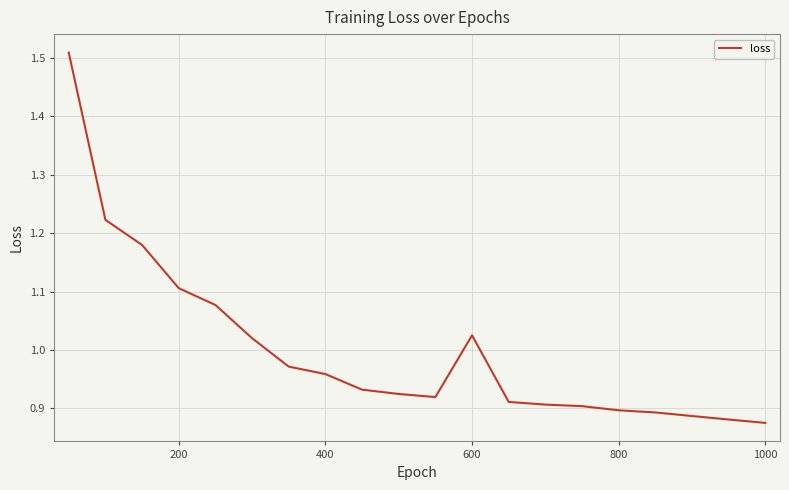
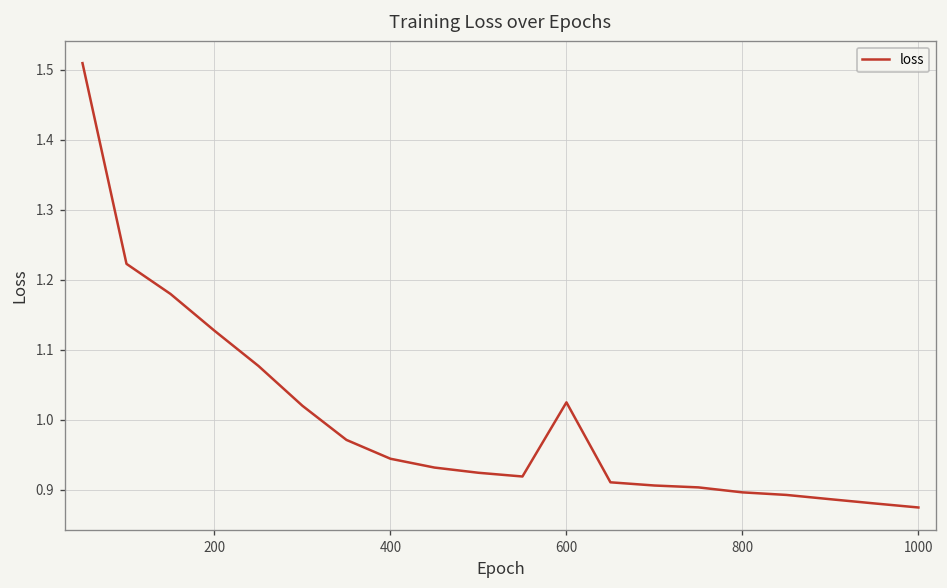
200: 1.11 -> 1.13
400: 0.96 -> 0.94
